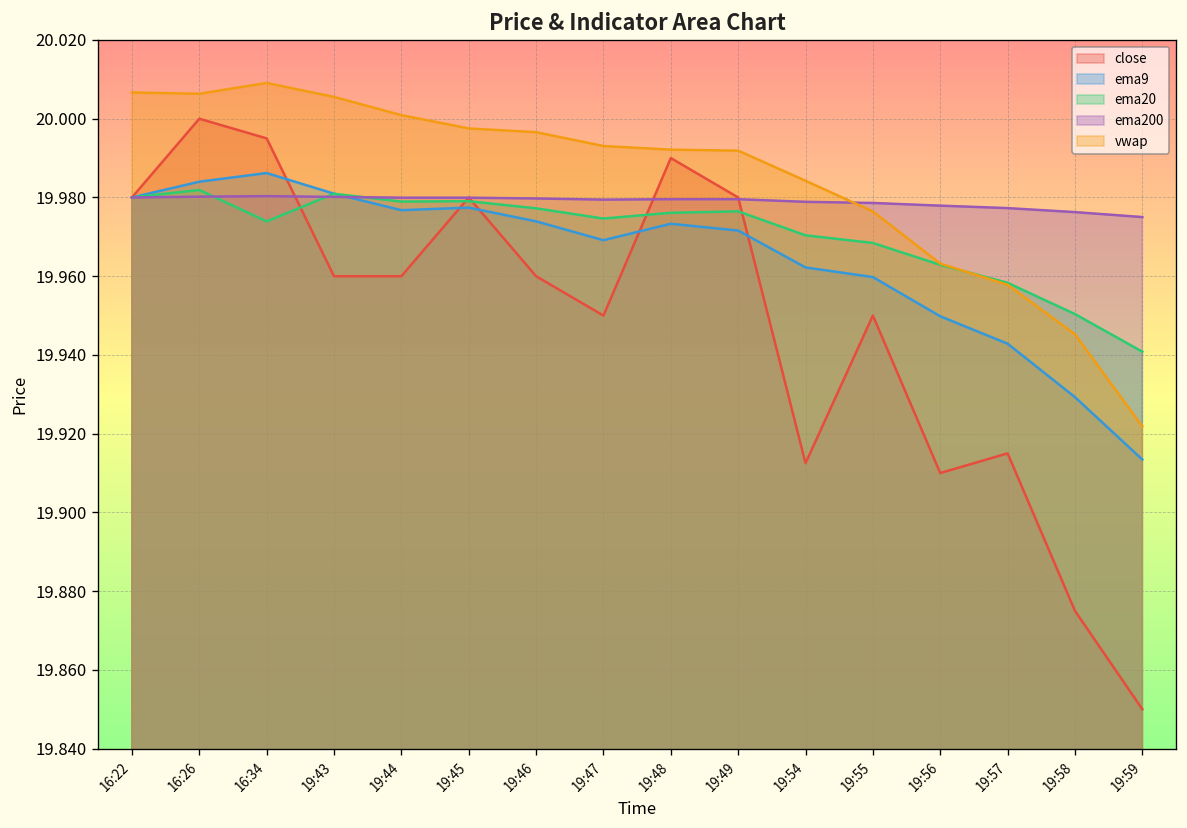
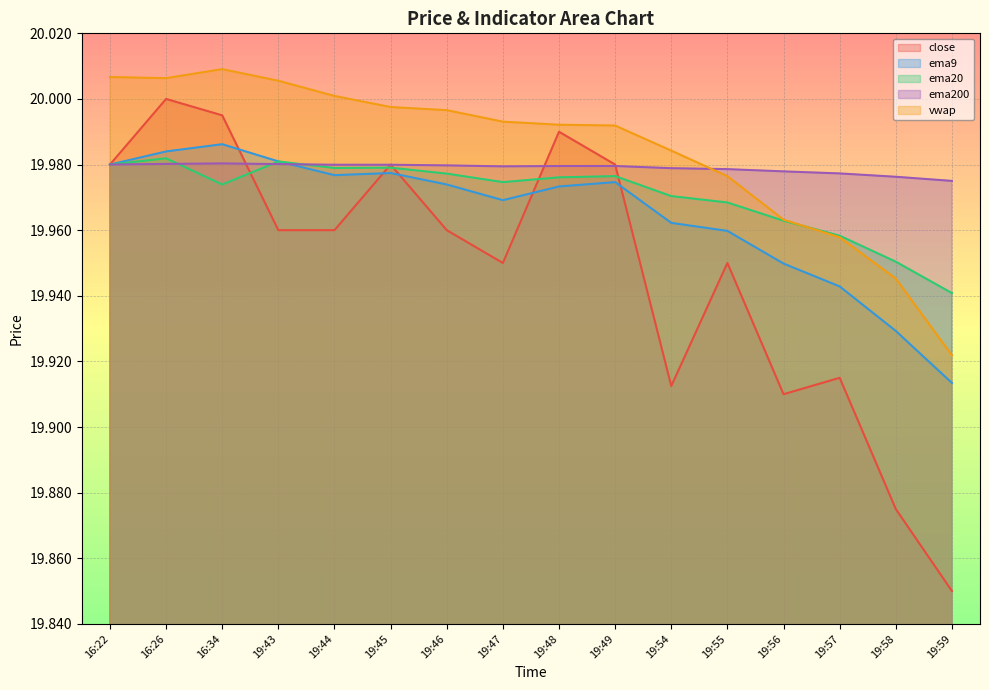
ema9, 19:49: 19.972 -> 19.975
